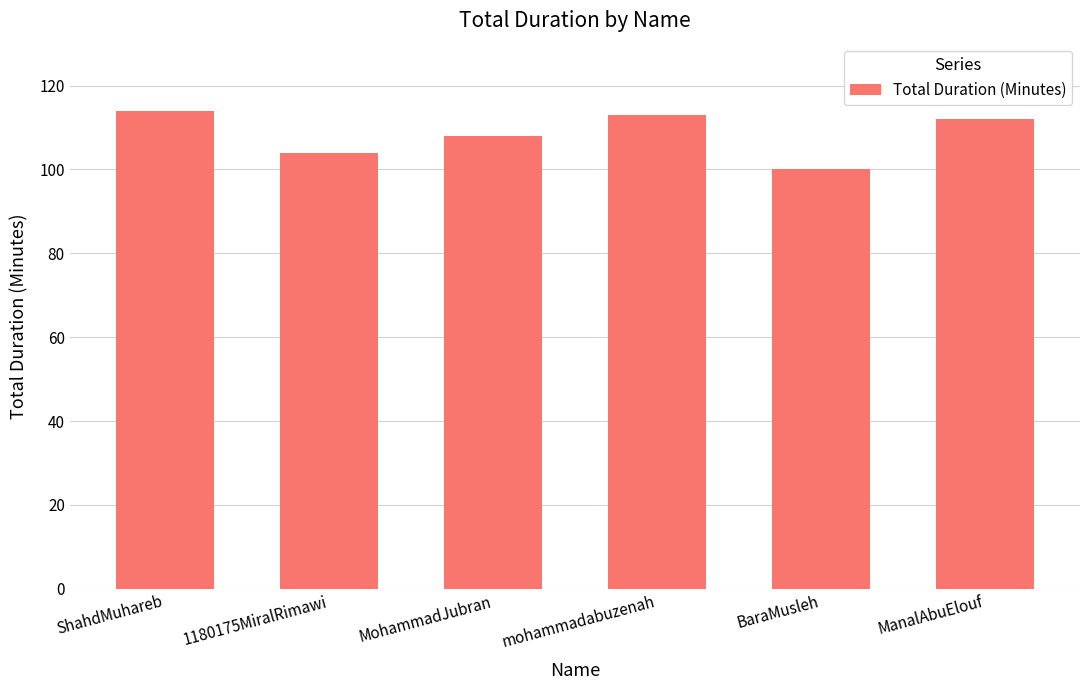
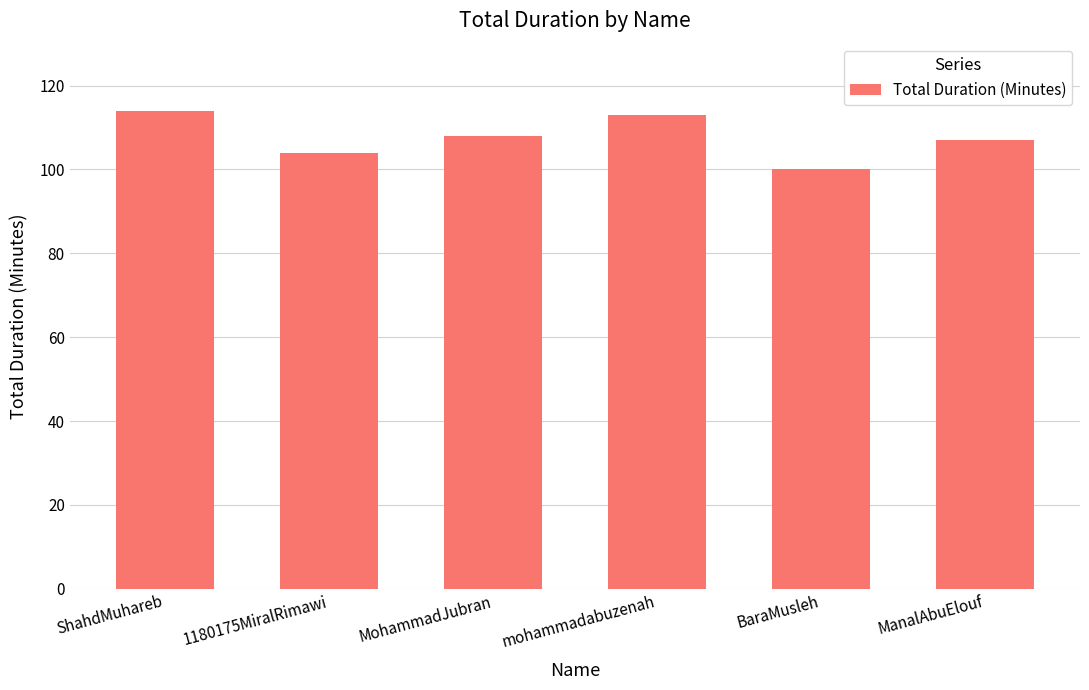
ManalAbuElouf: 112 -> 107
